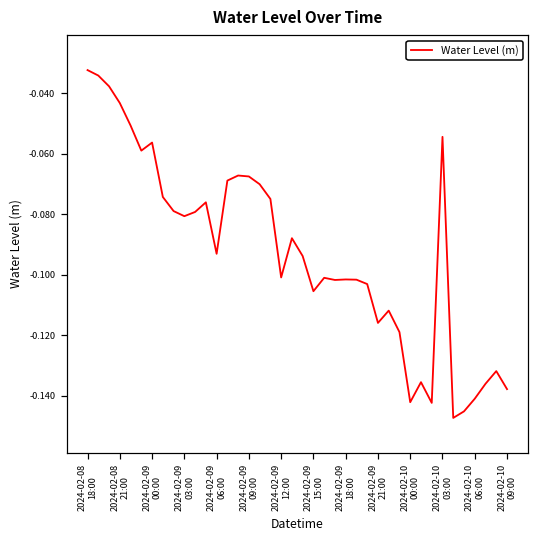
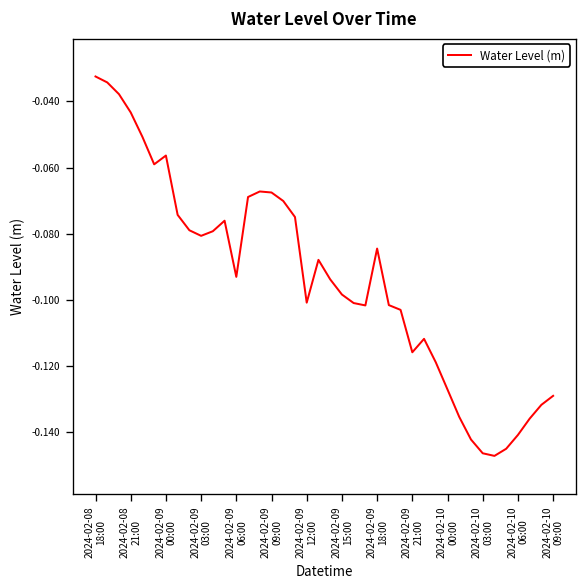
2024-02-09 15:00: -0.105 -> -0.098
2024-02-09 18:00: -0.102 -> -0.085
2024-02-10 00:00: -0.142 -> -0.127
2024-02-10 03:00: -0.054 -> -0.146
2024-02-10 09:00: -0.138 -> -0.129
